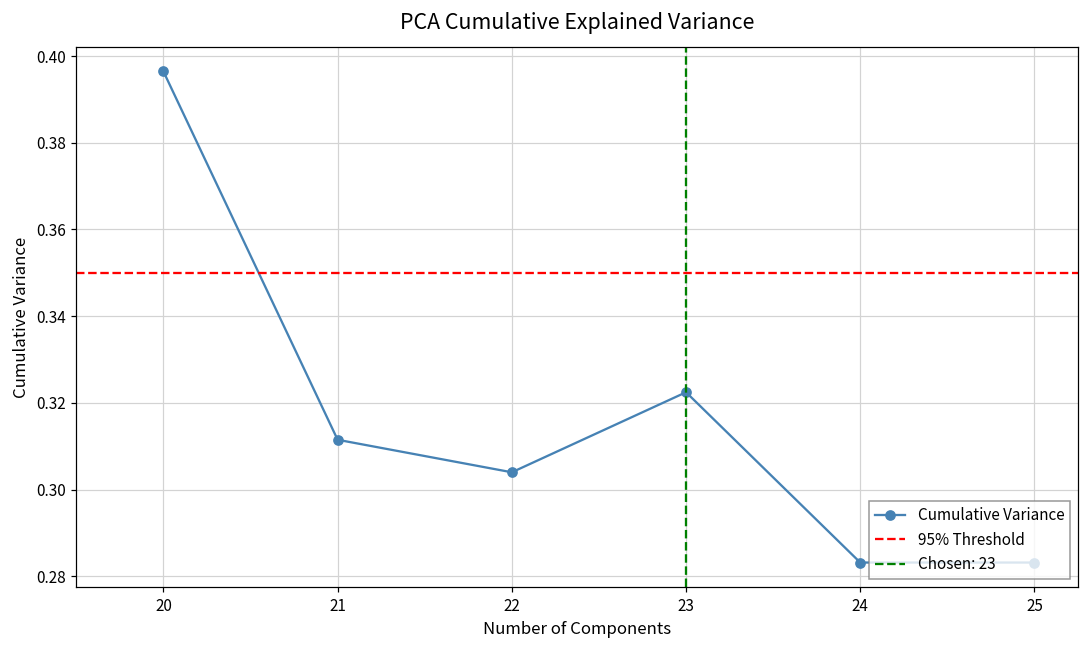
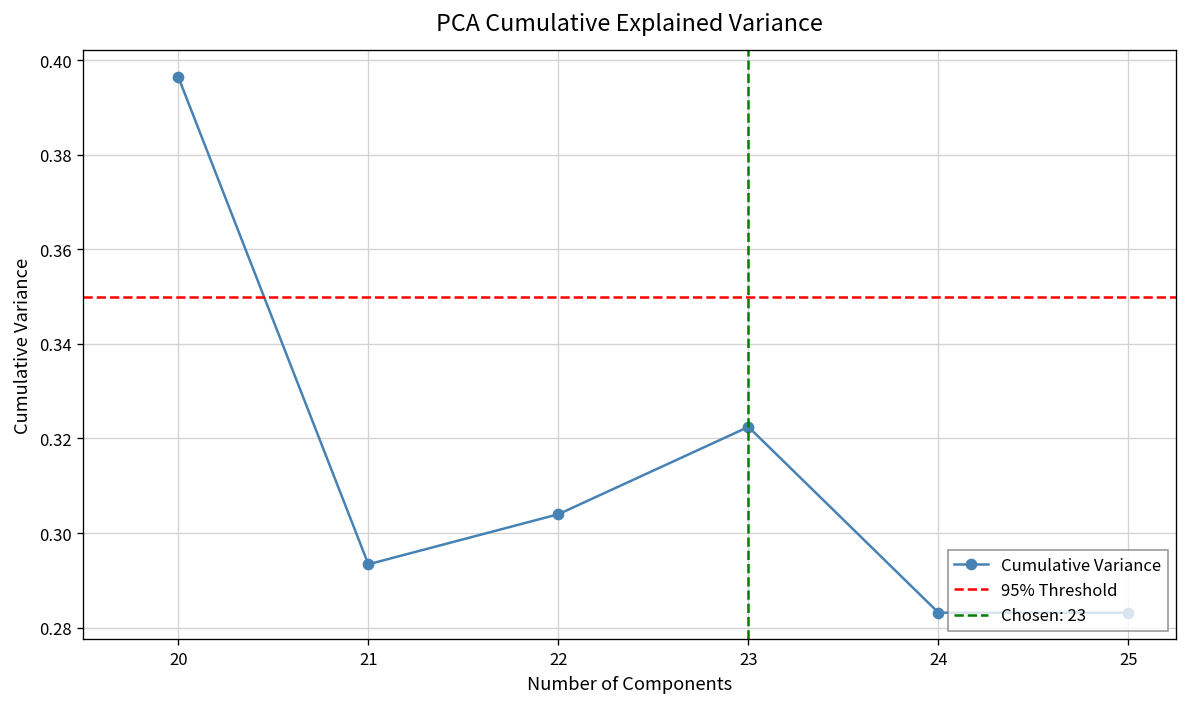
21: 0.311 -> 0.293
